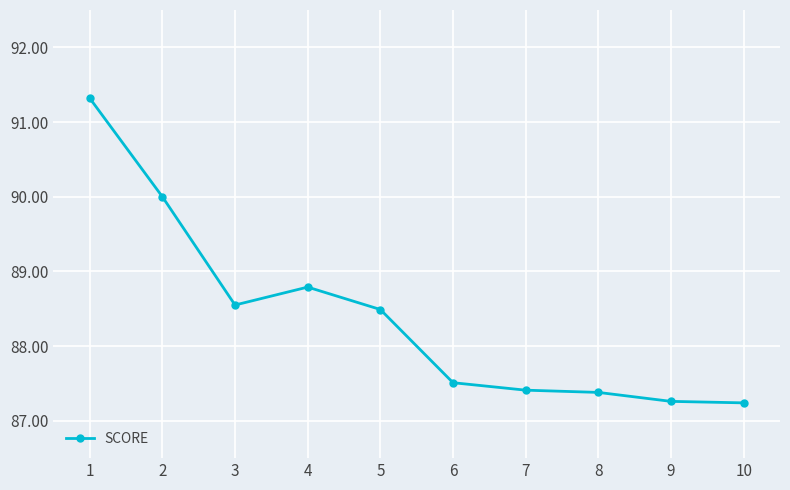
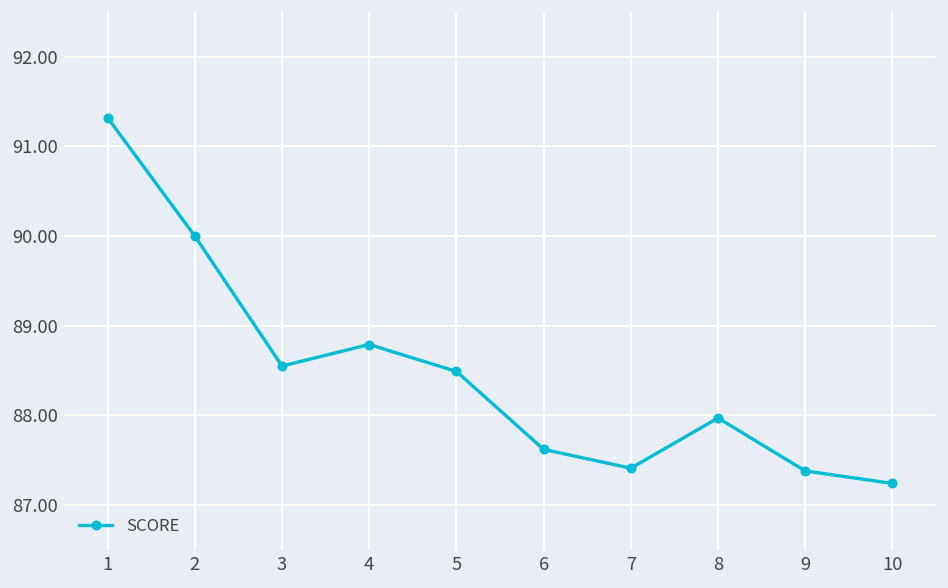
6: 87.5 -> 87.6
8: 87.4 -> 88.0
9: 87.3 -> 87.4
